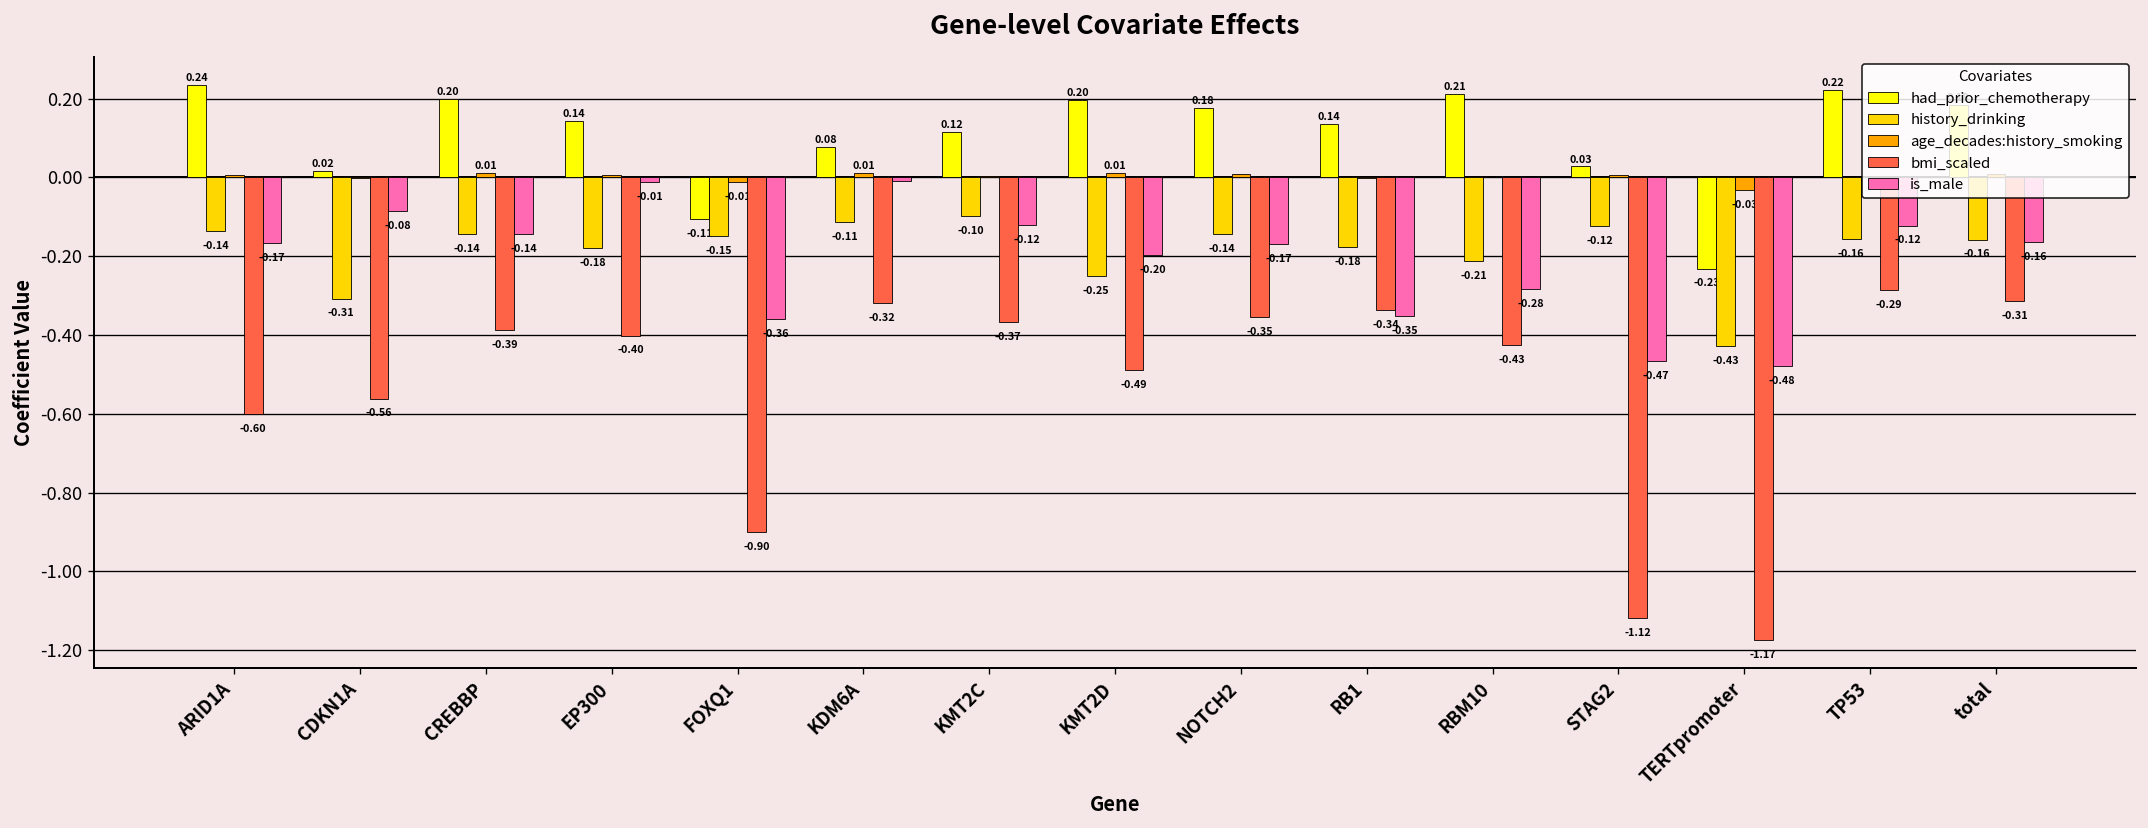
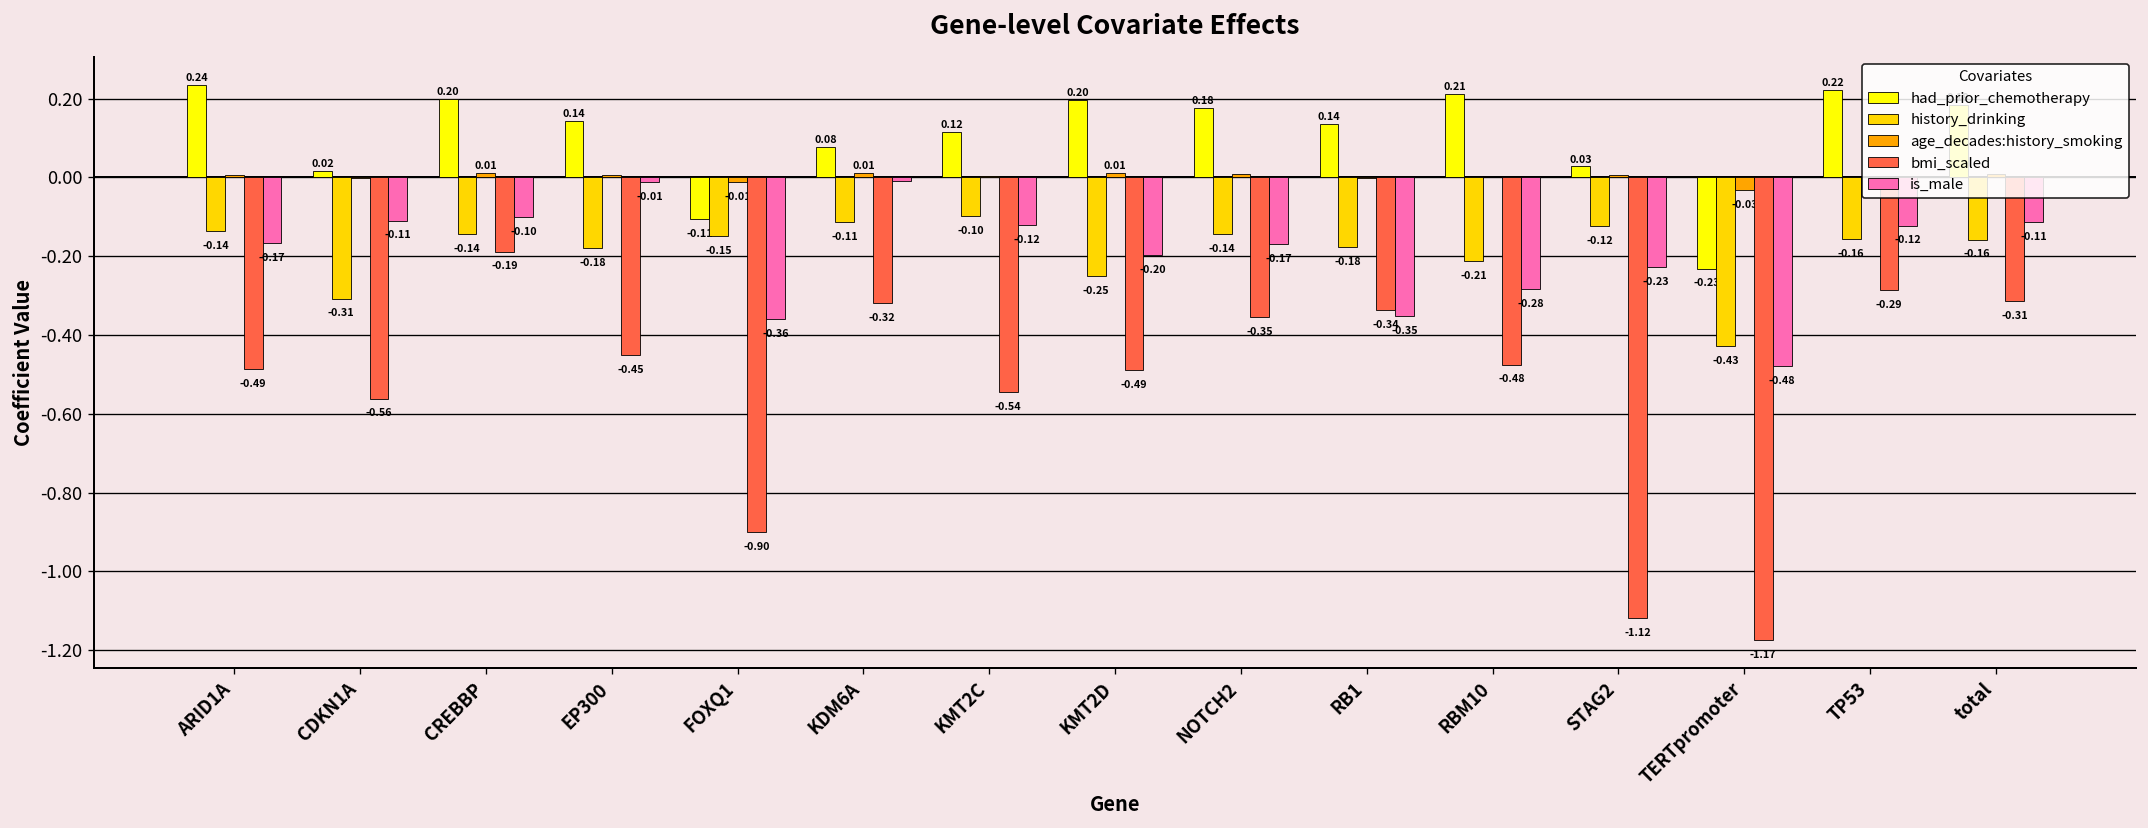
bmi_scaled, ARID1A: -0.60 -> -0.49
is_male, CDKN1A: -0.08 -> -0.11
bmi_scaled, CREBBP: -0.39 -> -0.19
is_male, CREBBP: -0.14 -> -0.10
bmi_scaled, EP300: -0.40 -> -0.45
bmi_scaled, KMT2C: -0.37 -> -0.54
bmi_scaled, RBM10: -0.43 -> -0.48
is_male, STAG2: -0.47 -> -0.23
is_male, total: -0.16 -> -0.11
